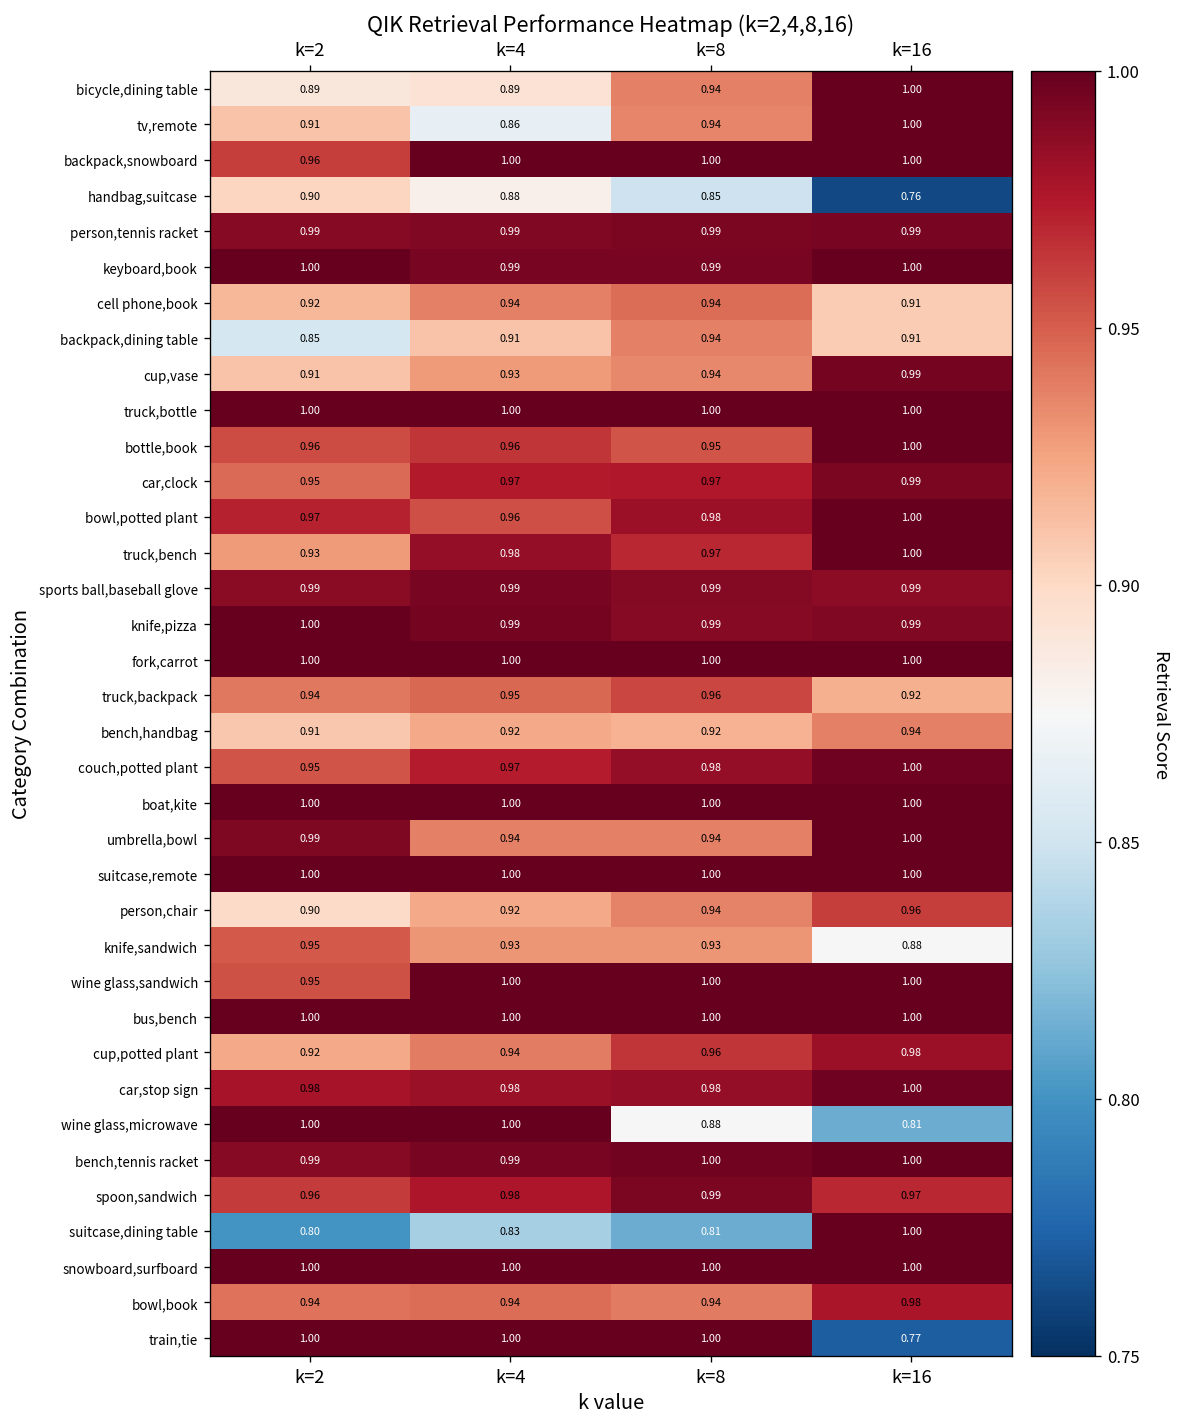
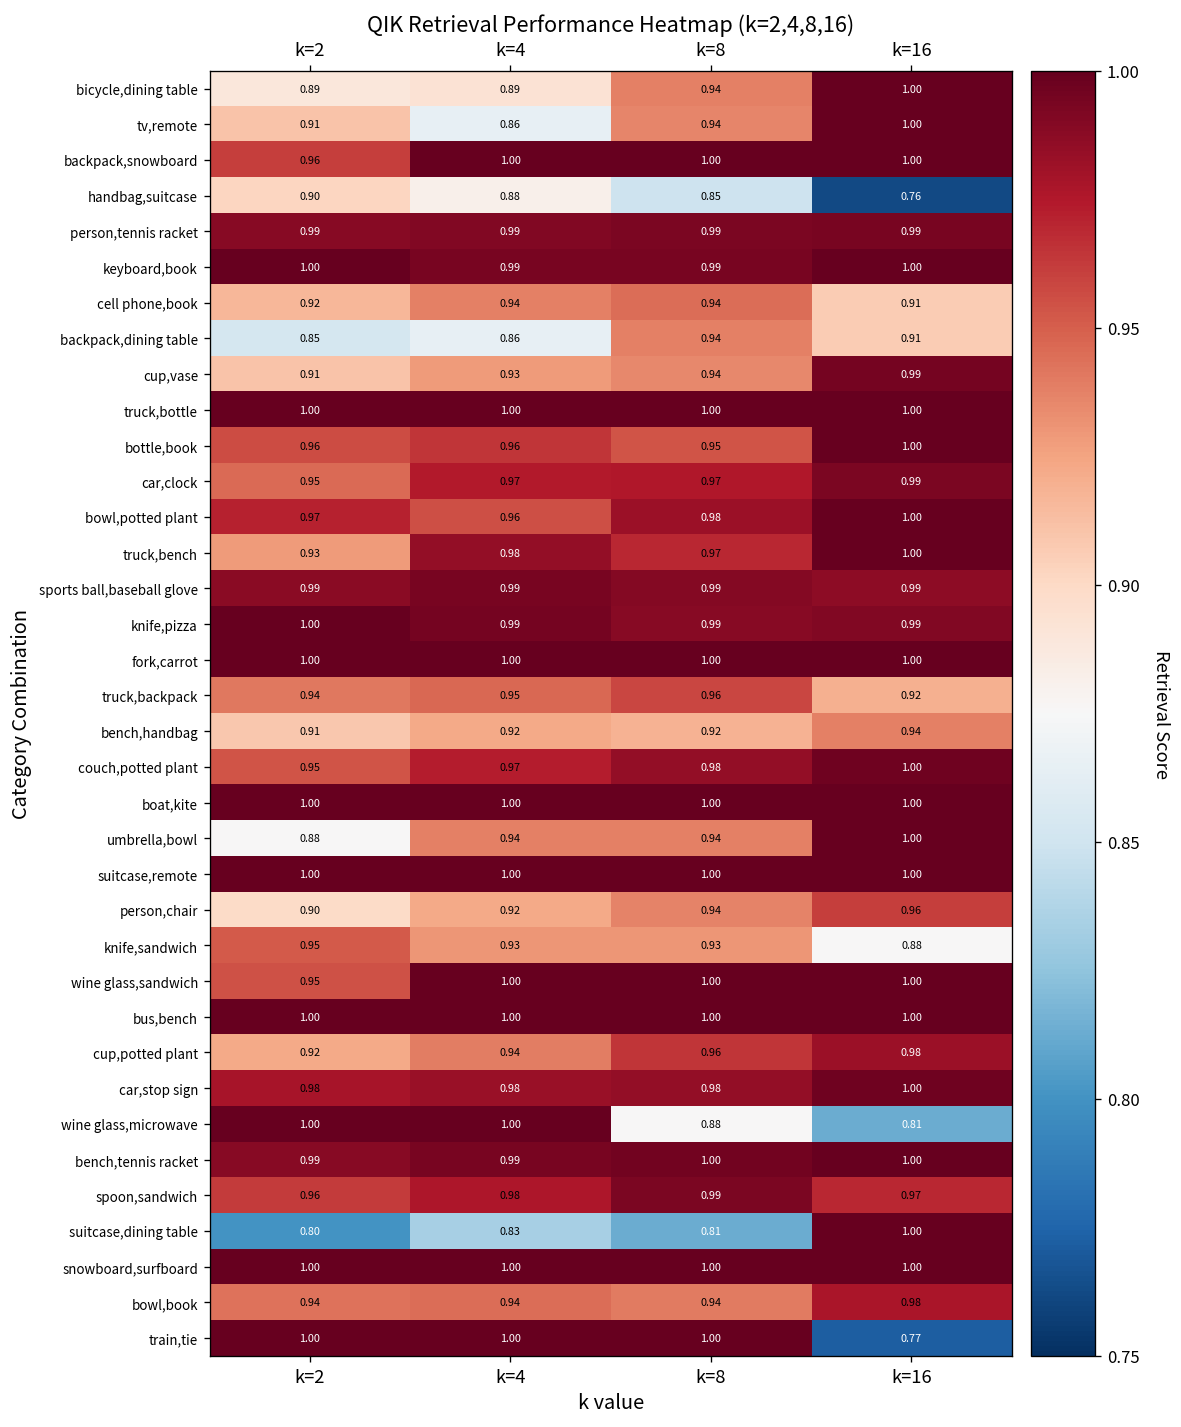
backpack,dining table, k=4: 0.91 -> 0.86
umbrella,bowl, k=2: 0.99 -> 0.88
